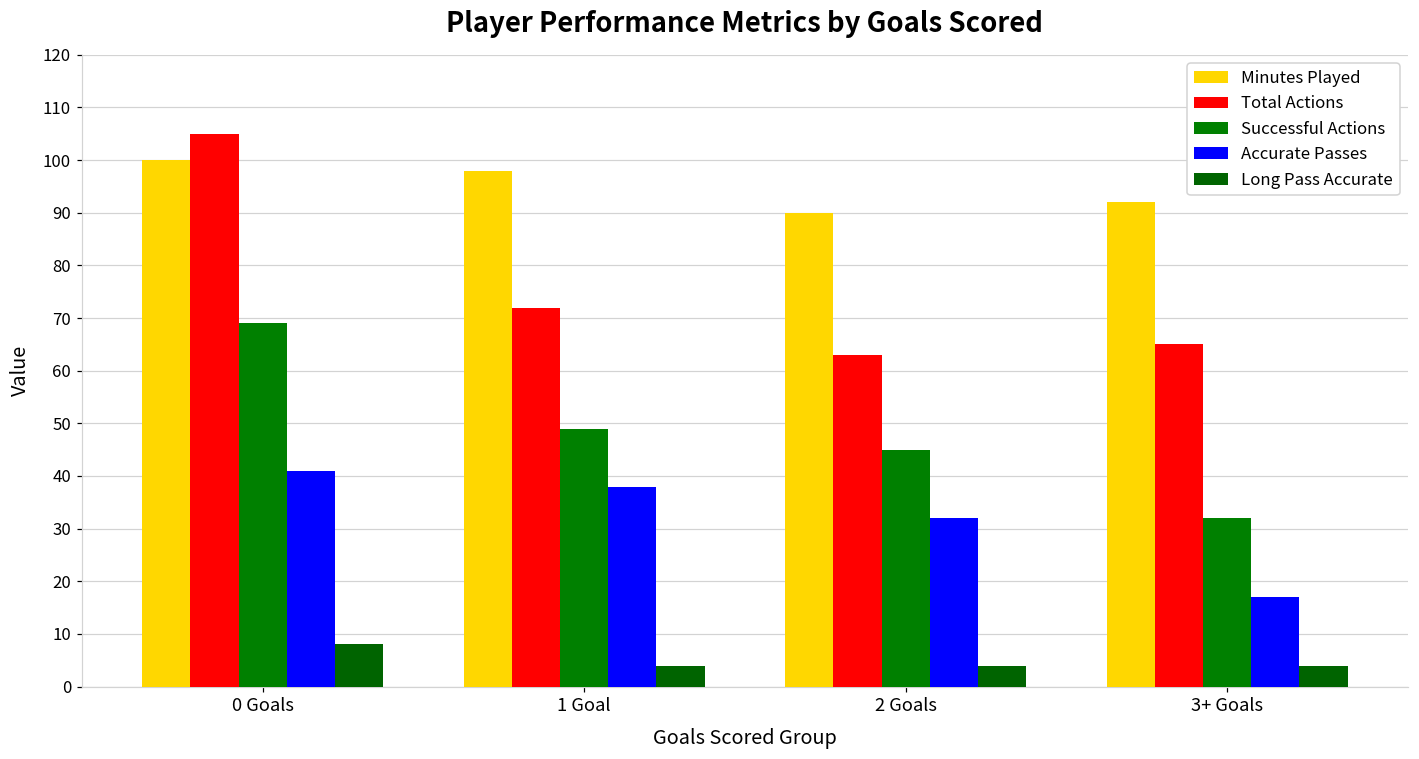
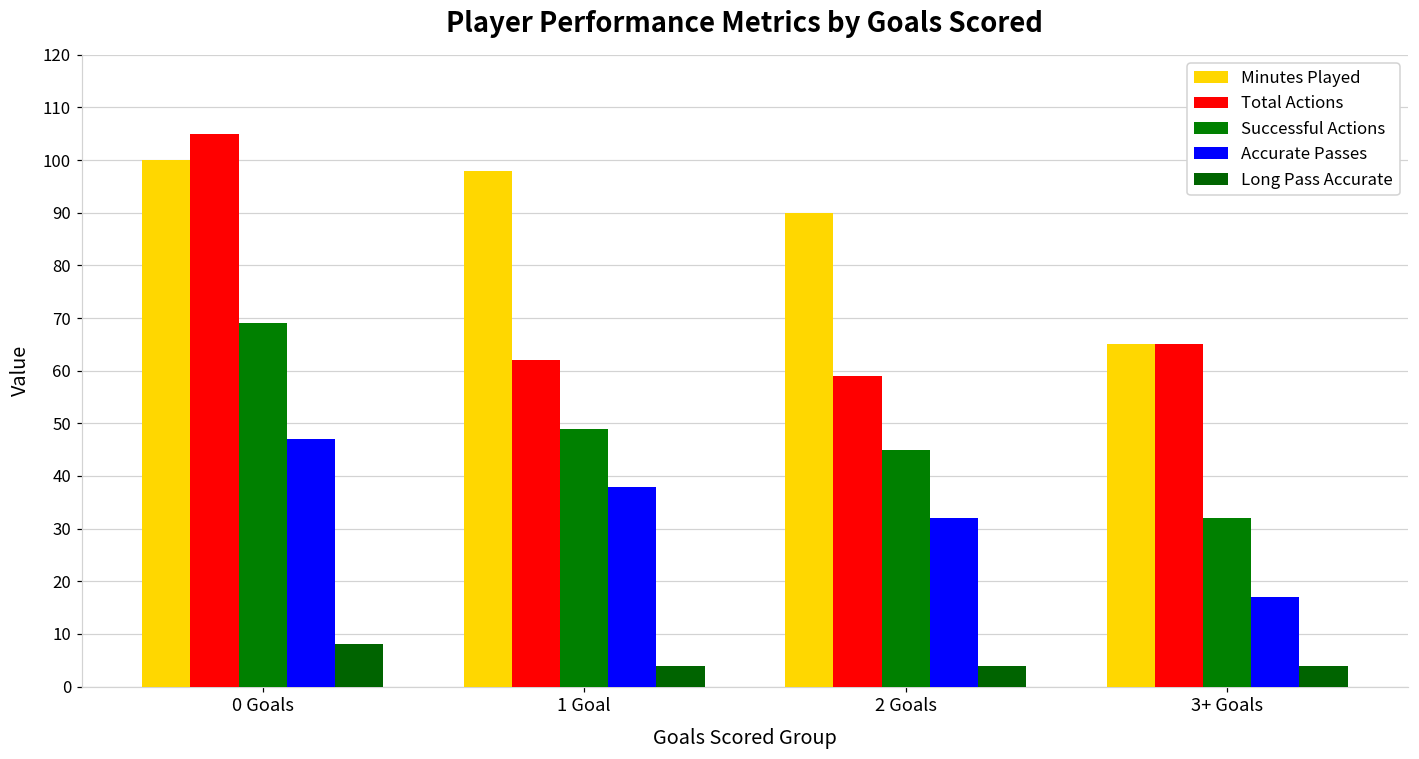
Accurate Passes, 0 Goals: 41 -> 47
Total Actions, 1 Goal: 72 -> 62
Total Actions, 2 Goals: 63 -> 59
Minutes Played, 3+ Goals: 92 -> 65
